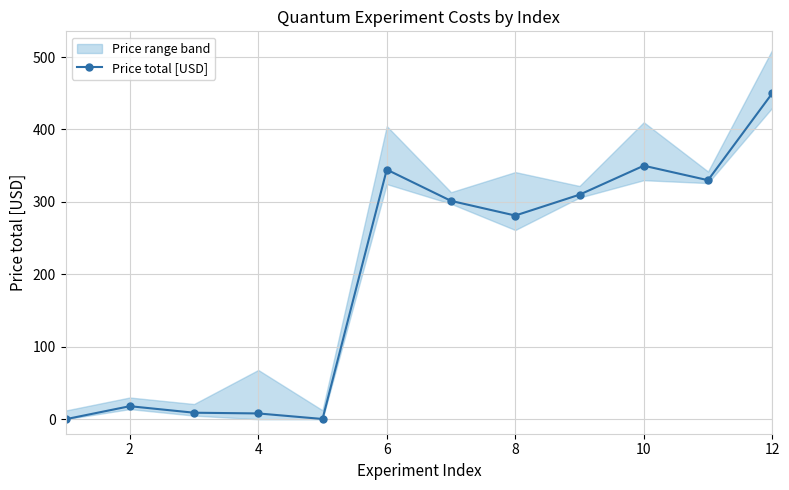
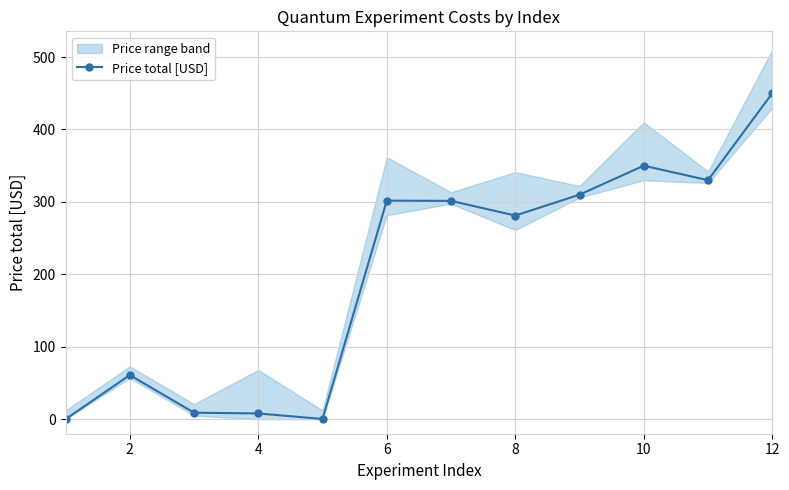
Price total [USD], 2: 20 -> 60
Price total [USD], 6: 340 -> 300
